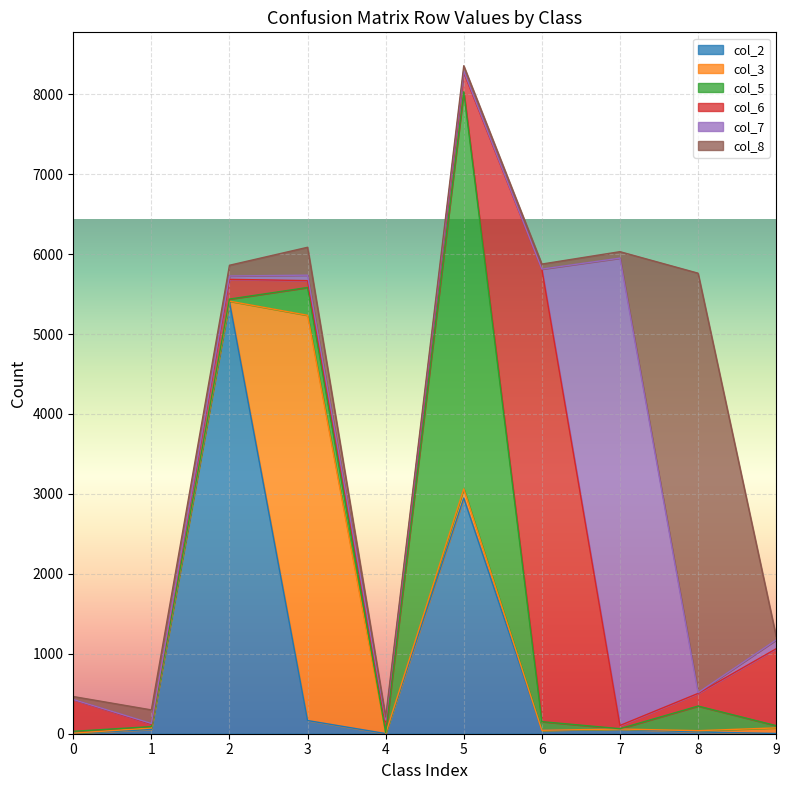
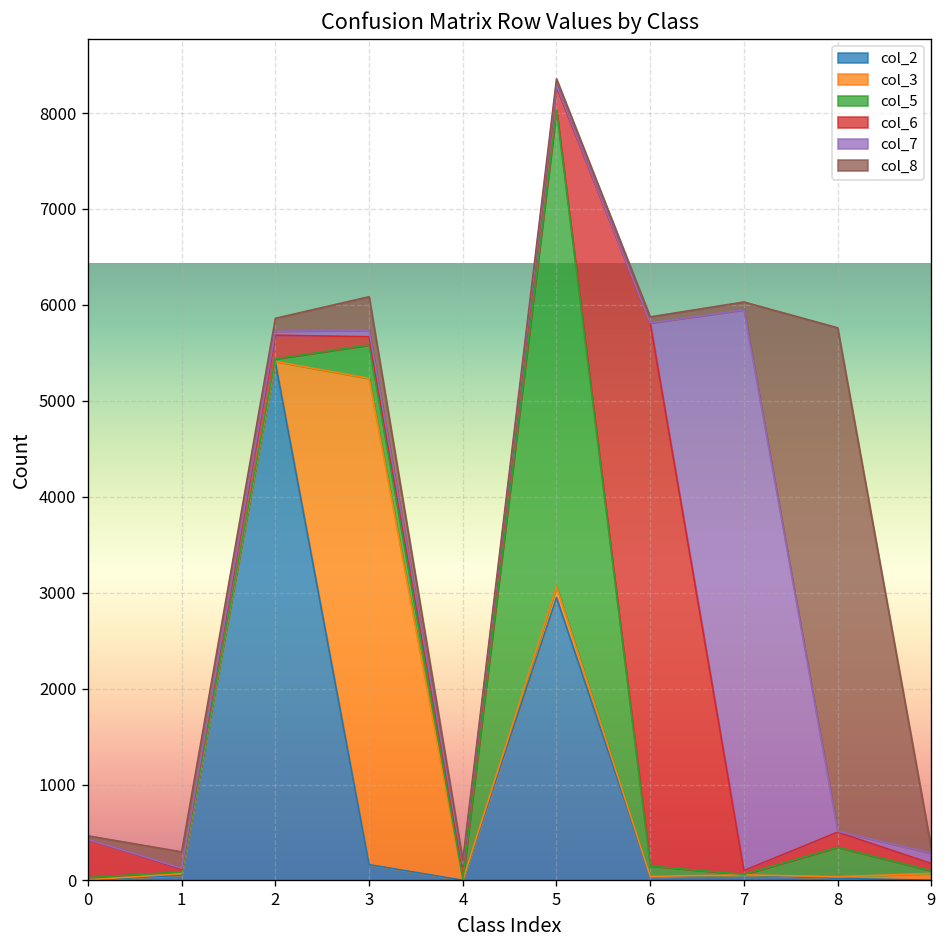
col_6, 9: 1000 -> 100
